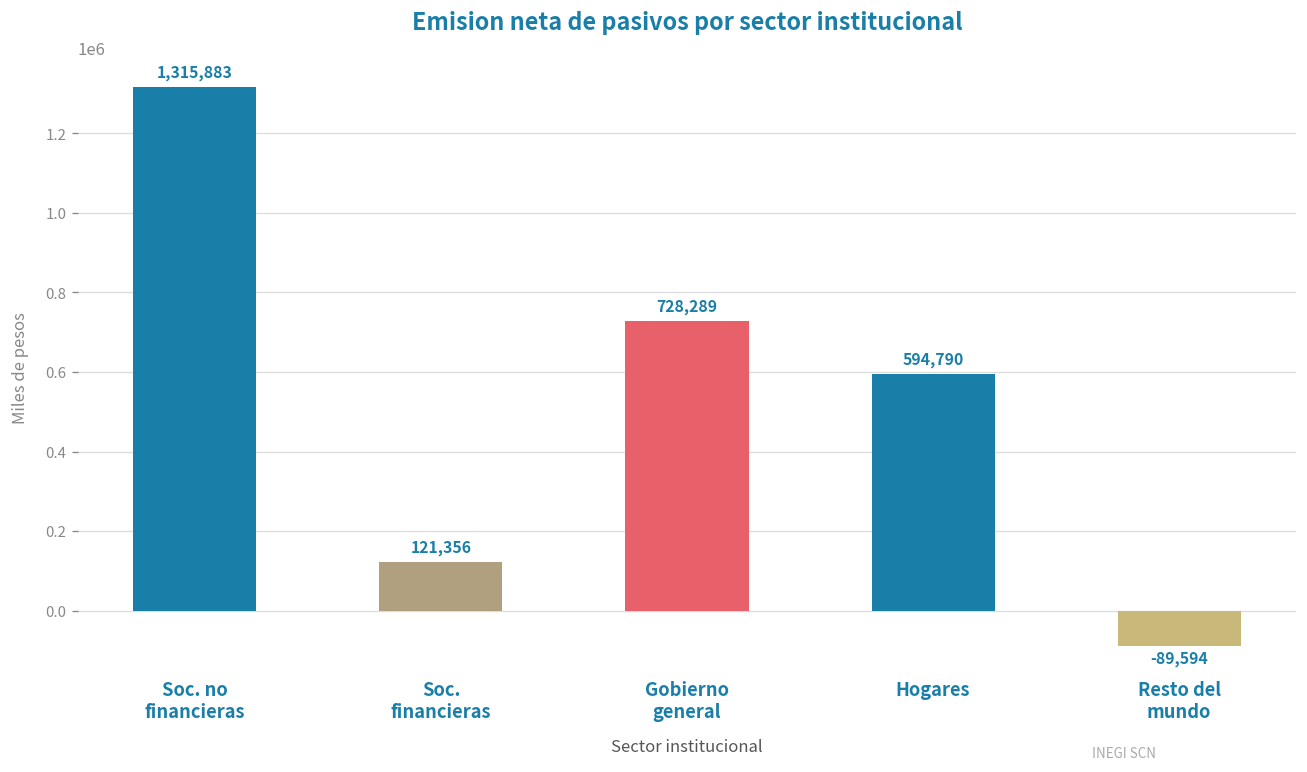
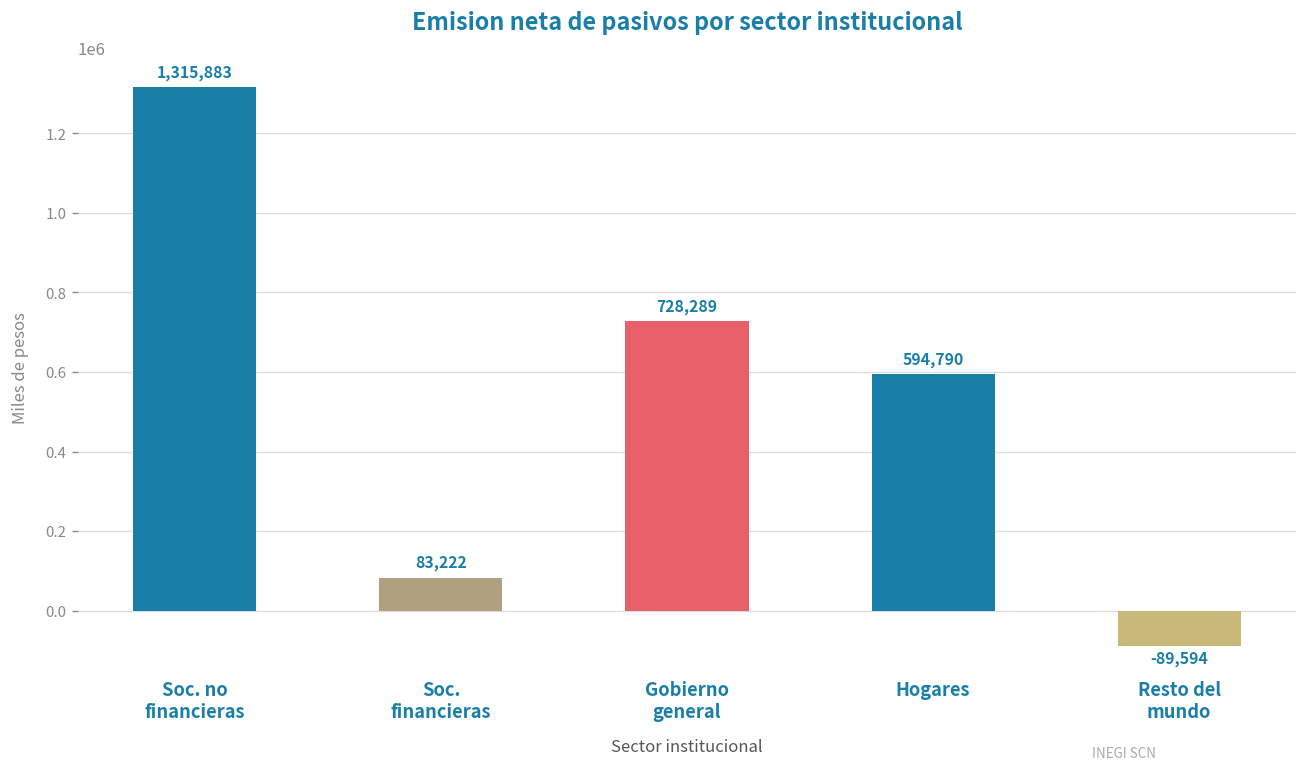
Soc. financieras: 121,356 -> 83,222
